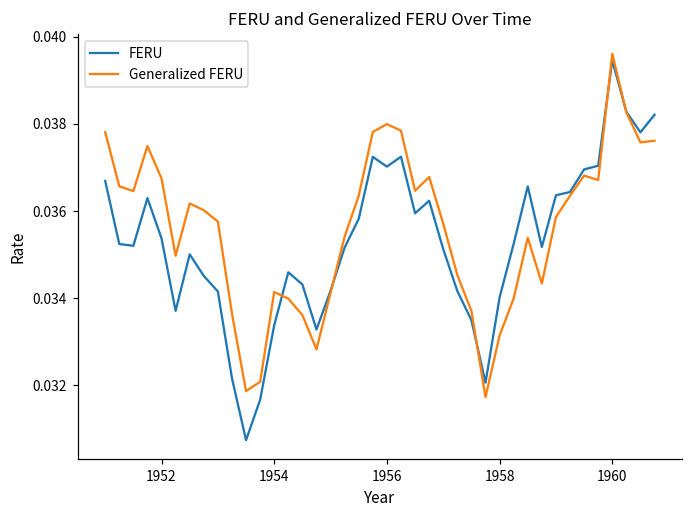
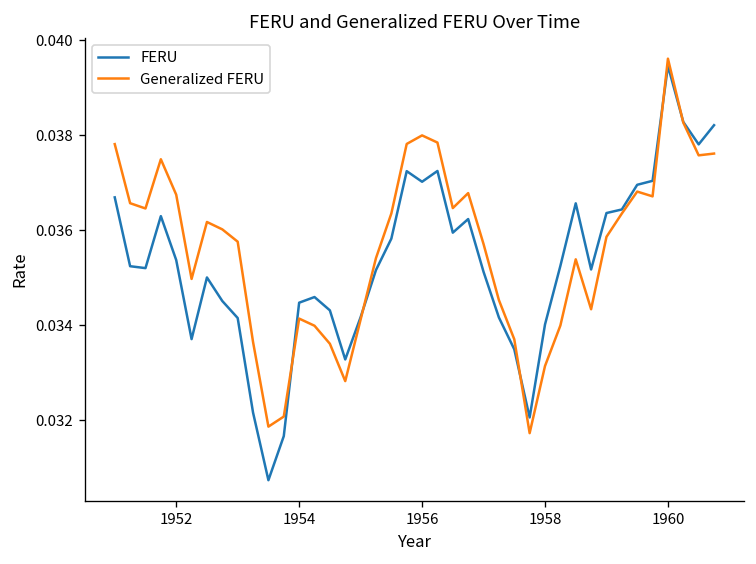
FERU, 1954: 0.0334 -> 0.0345
